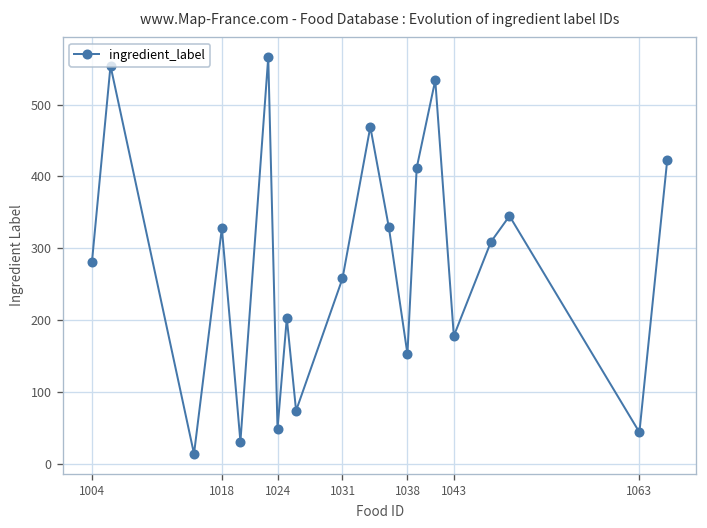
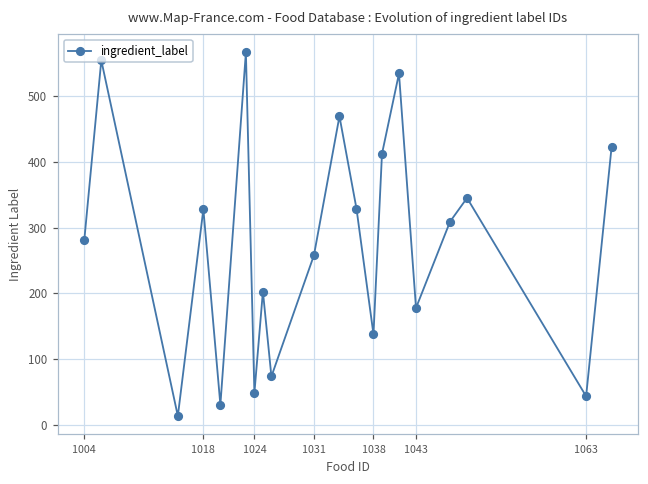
1038: 150 -> 140
